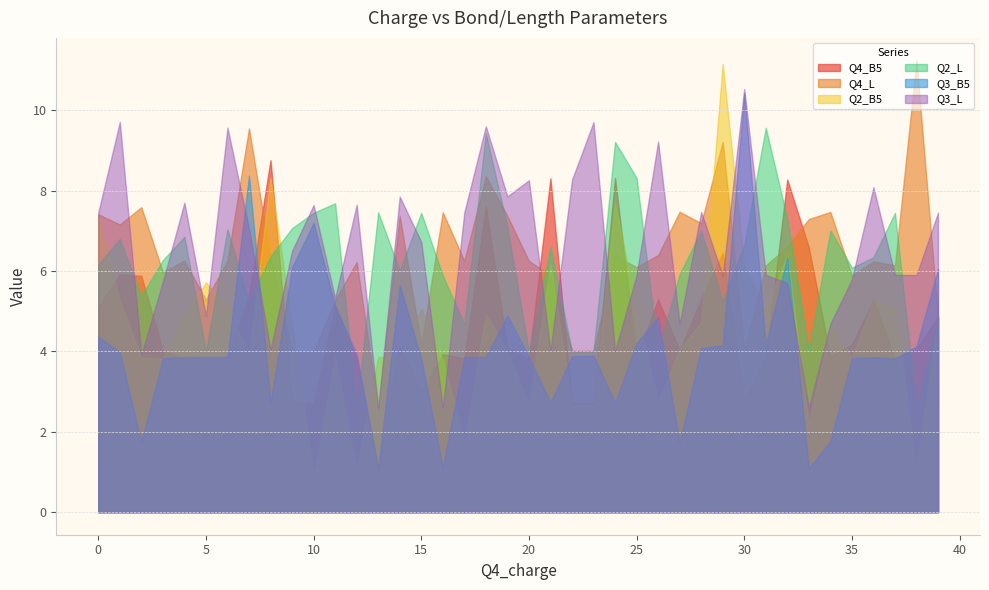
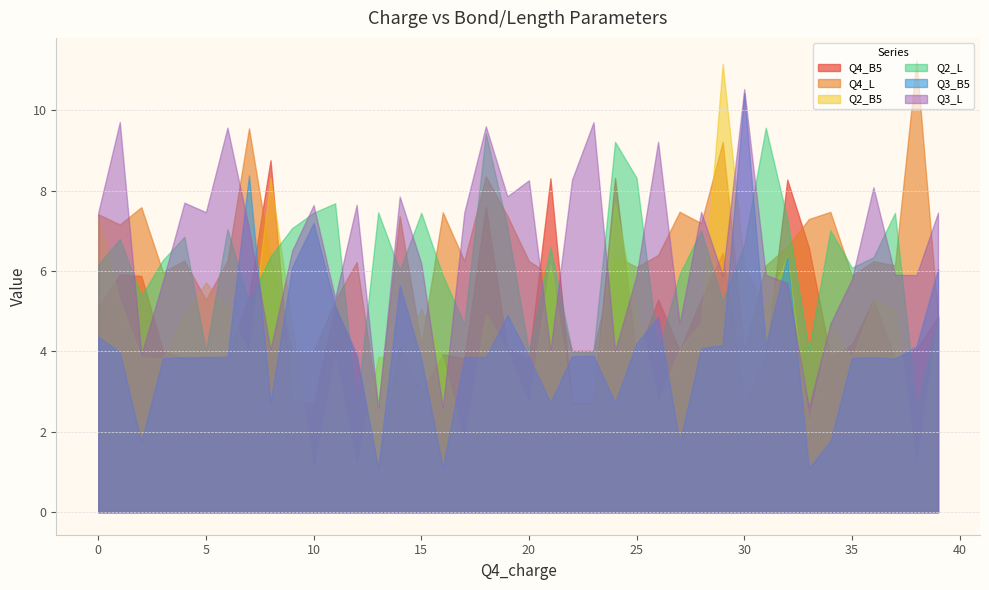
Q3_L, 5: 4.9 -> 7.5
Q3_L, 15: 6.7 -> 6.2
